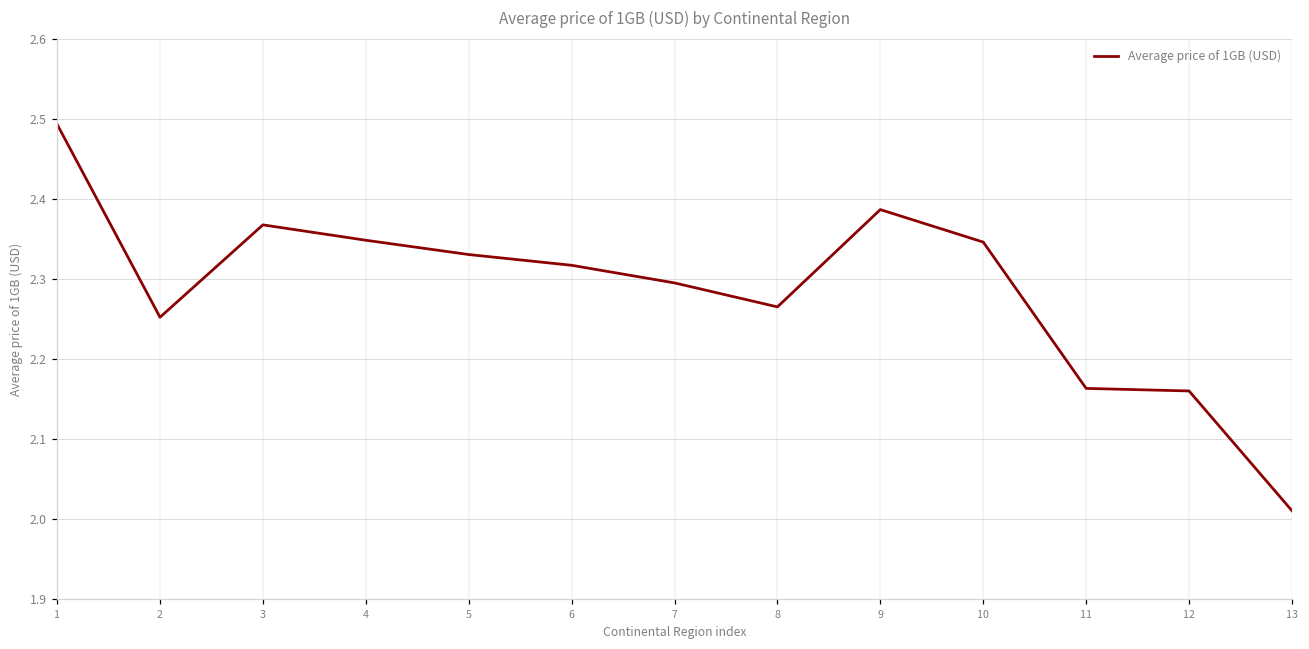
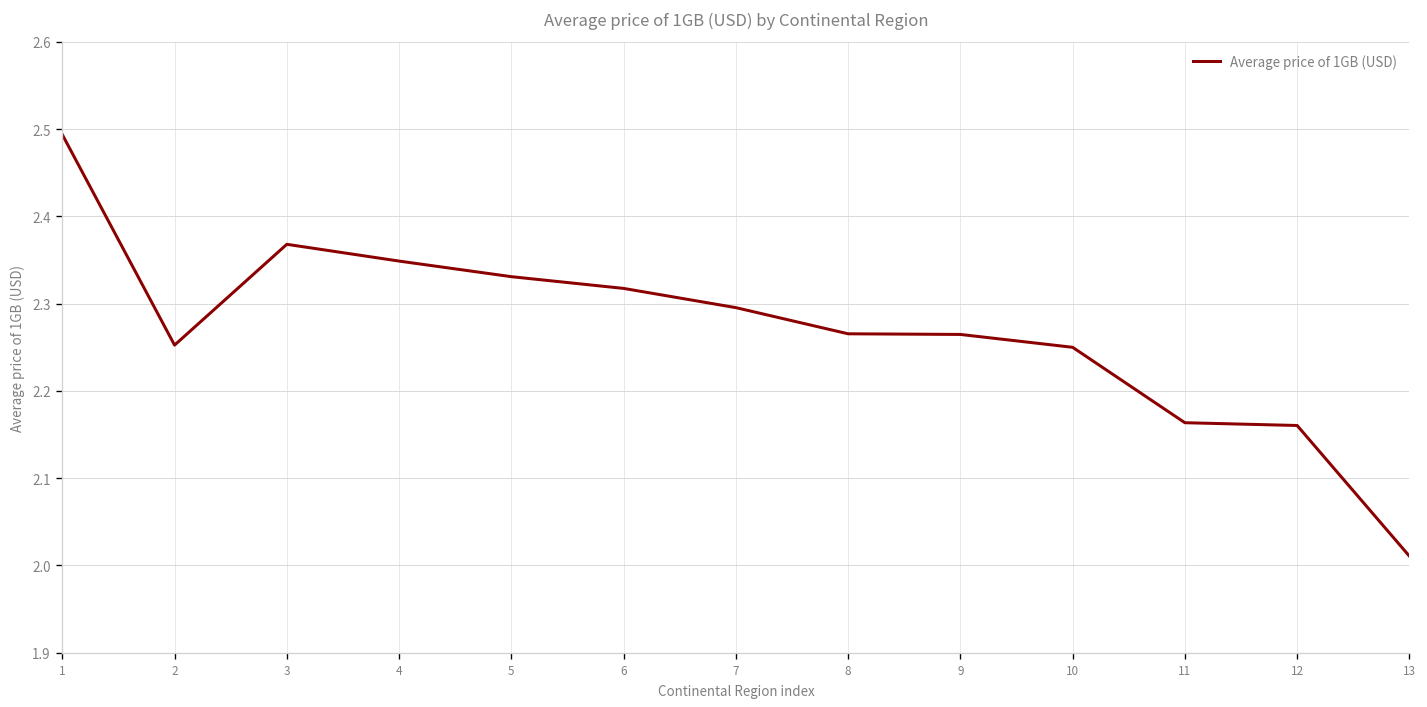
9: 2.39 -> 2.26
10: 2.35 -> 2.25
